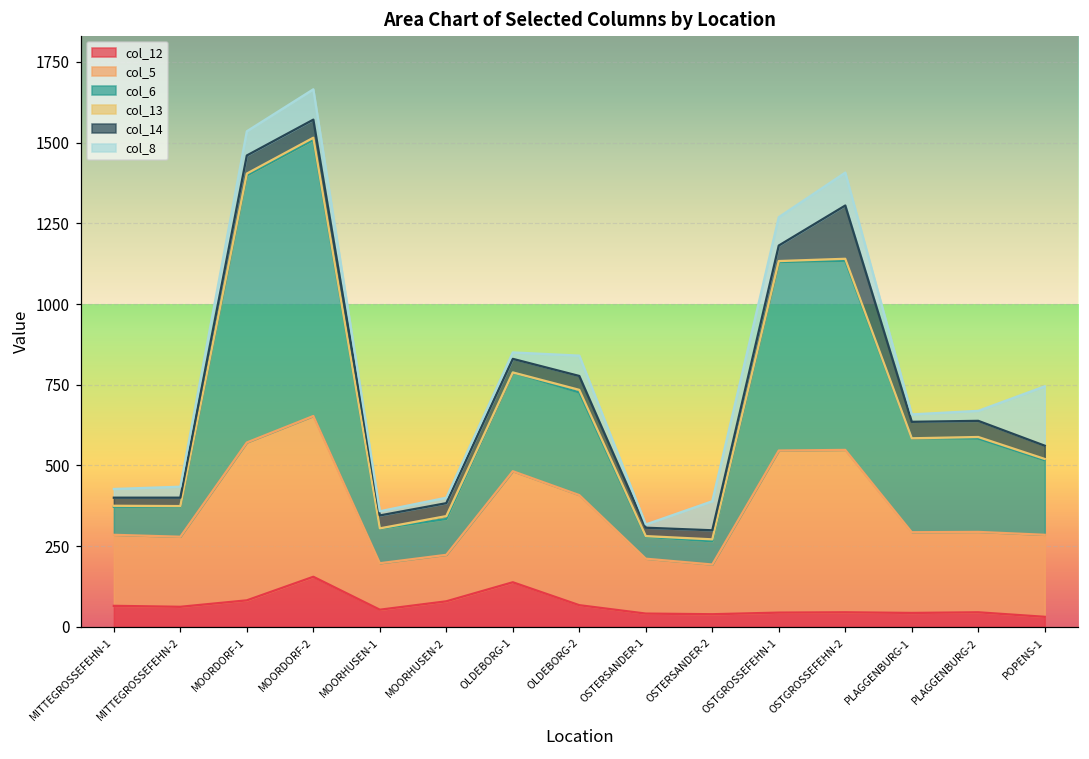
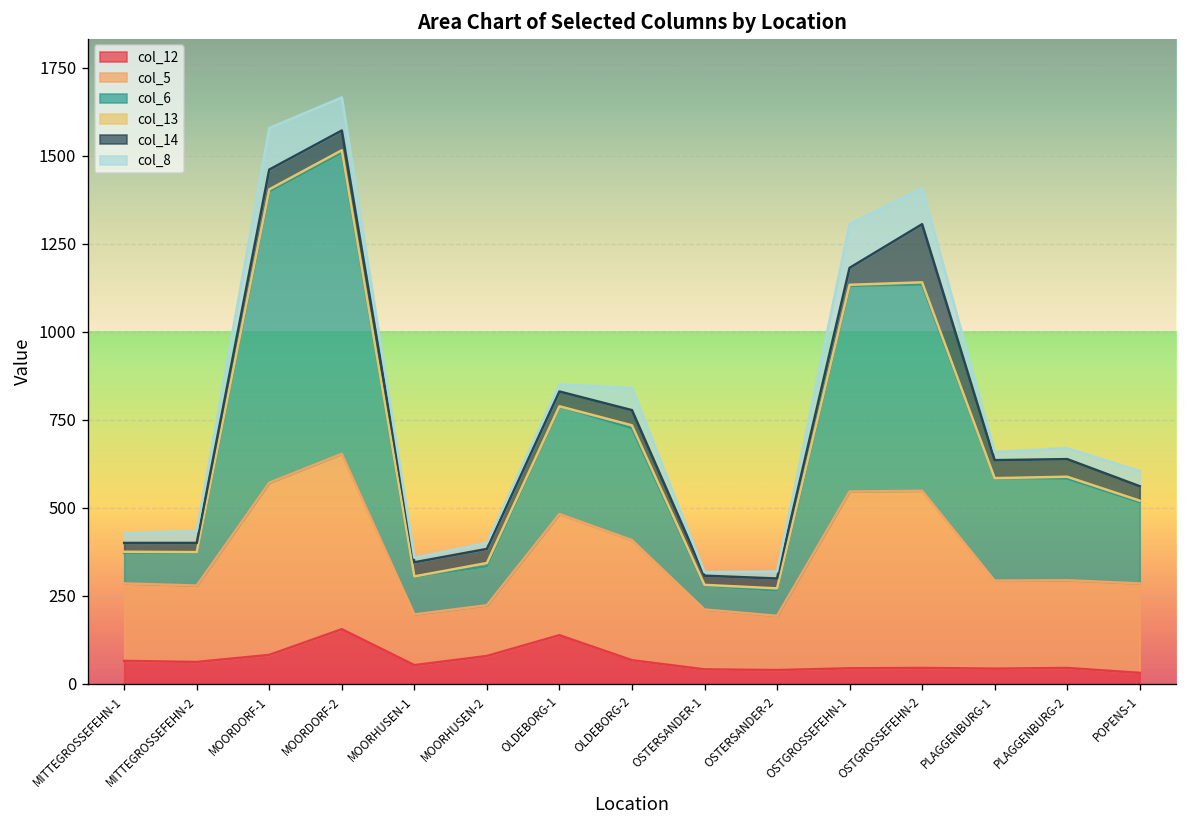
col_8, MOORDORF-1: 80 -> 120
col_8, OSTERSANDER-2: 90 -> 20
col_8, OSTGROSSEFEHN-1: 90 -> 120
col_8, POPENS-1: 180 -> 40
